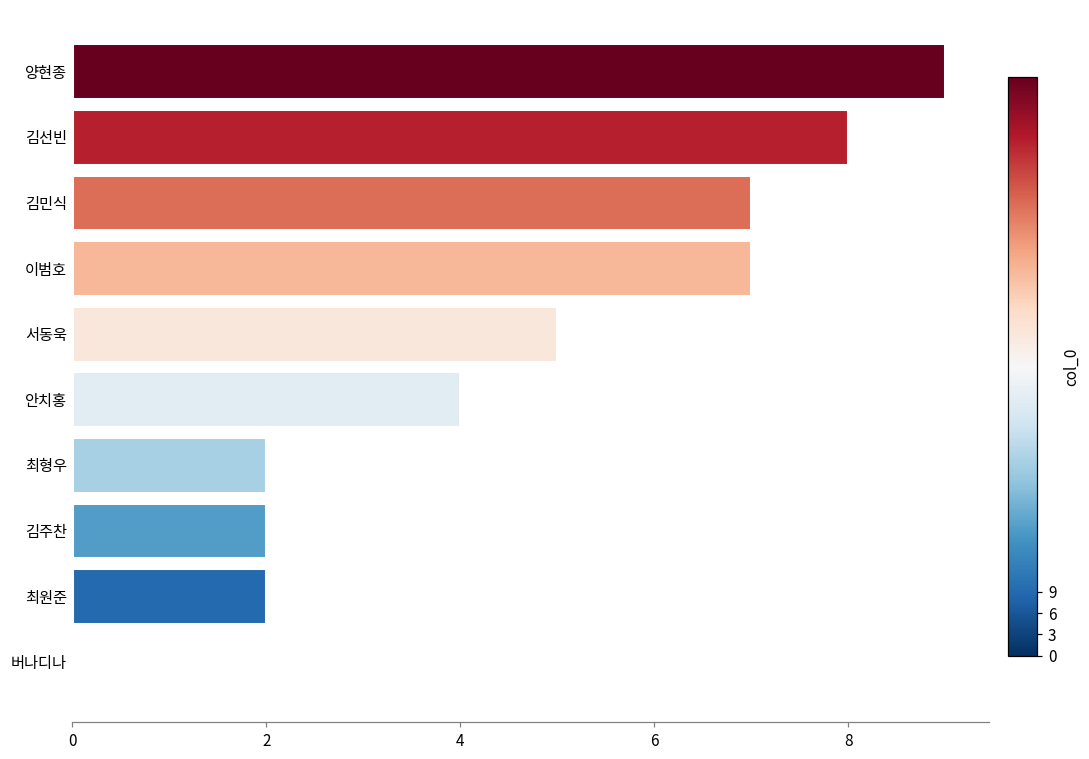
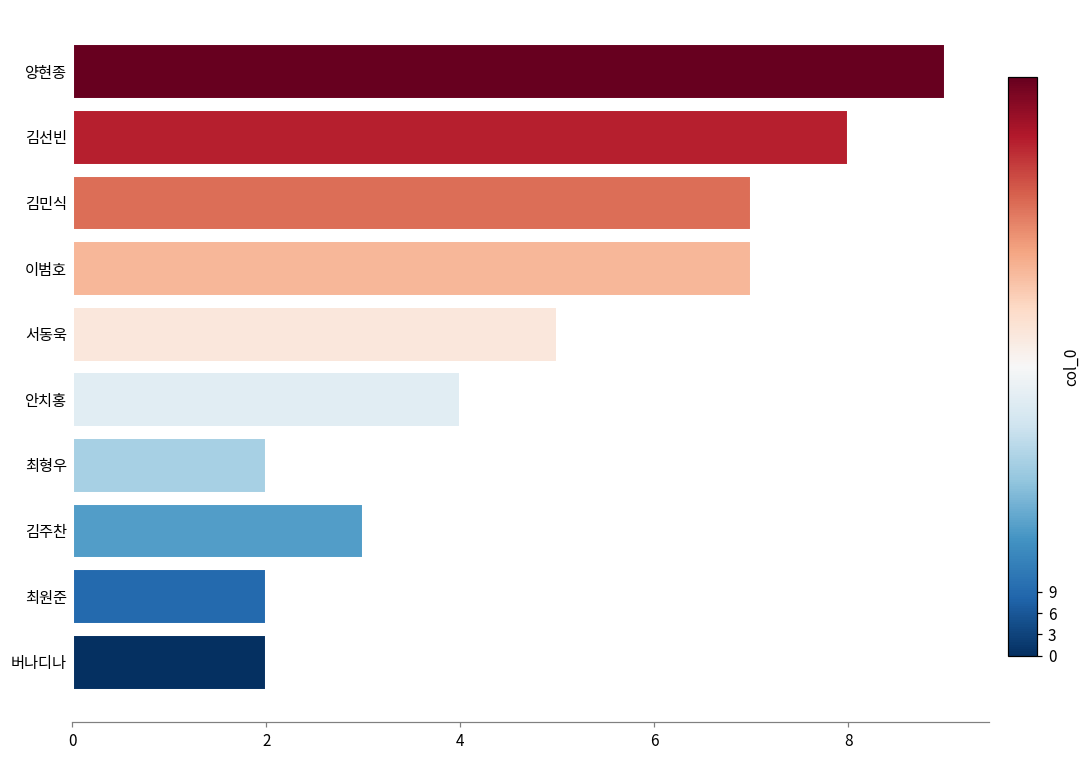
김주찬: 2 -> 3
버나디나: 0 -> 2
